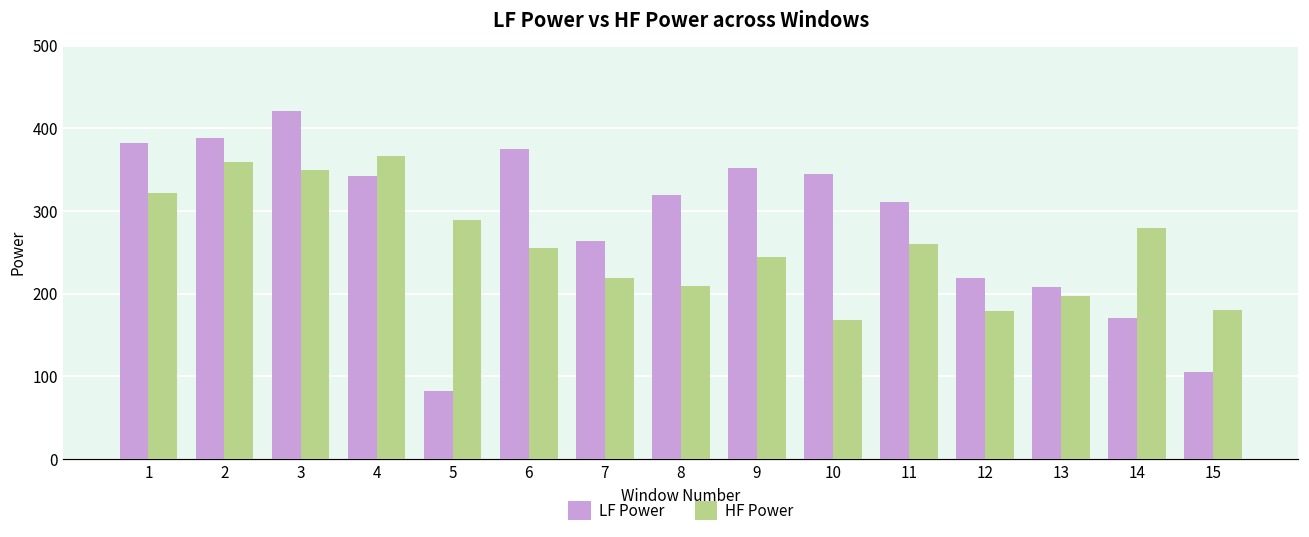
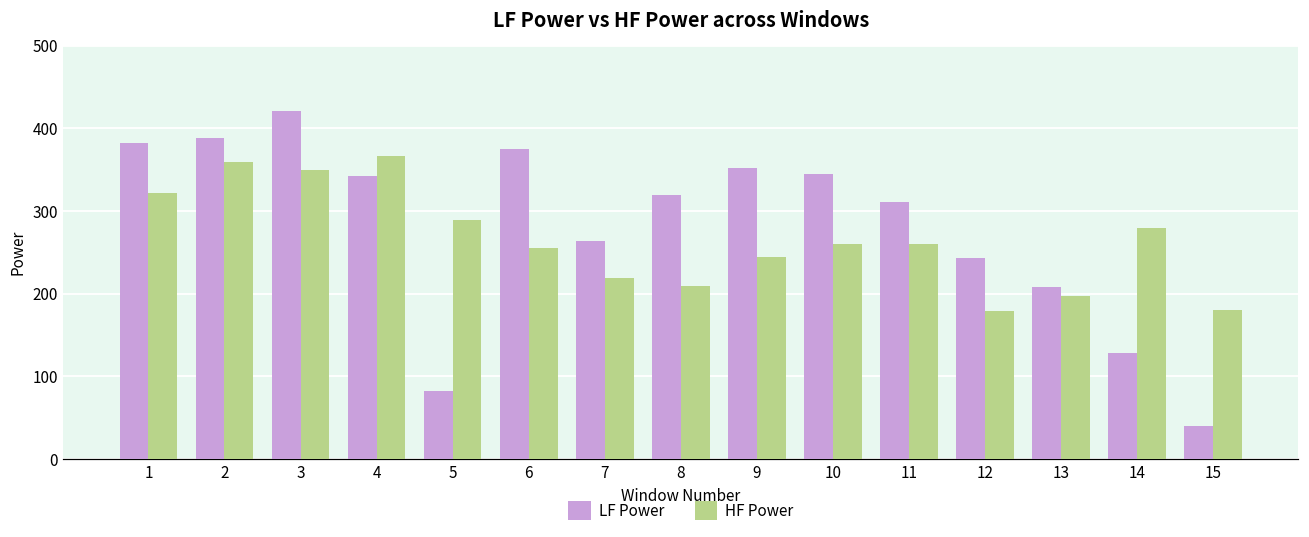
HF Power, 10: 170 -> 260
LF Power, 12: 220 -> 240
LF Power, 14: 170 -> 130
LF Power, 15: 110 -> 40
